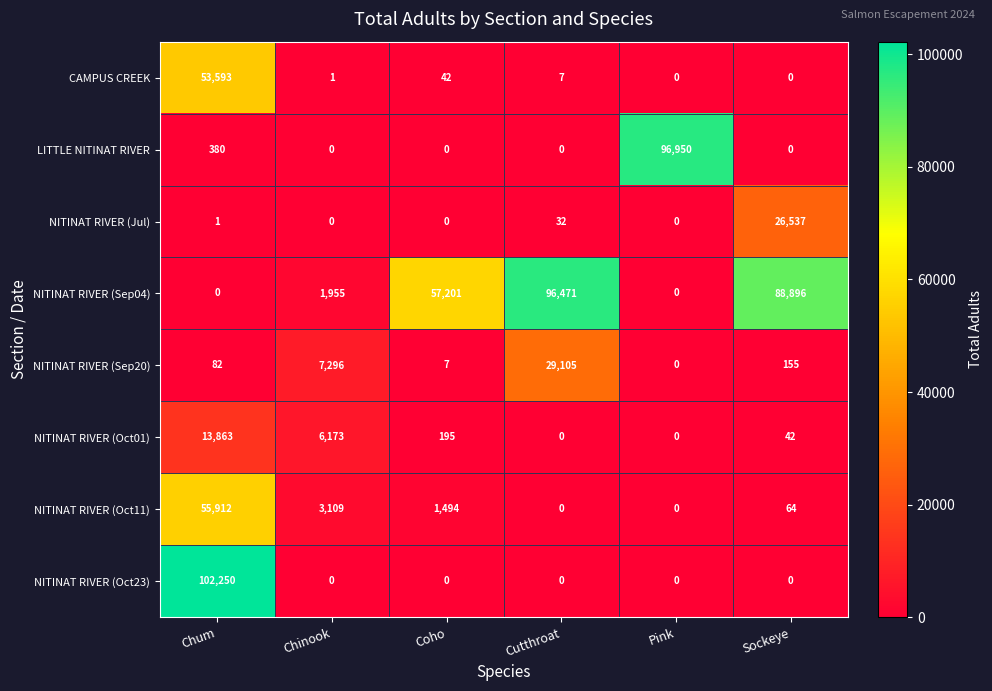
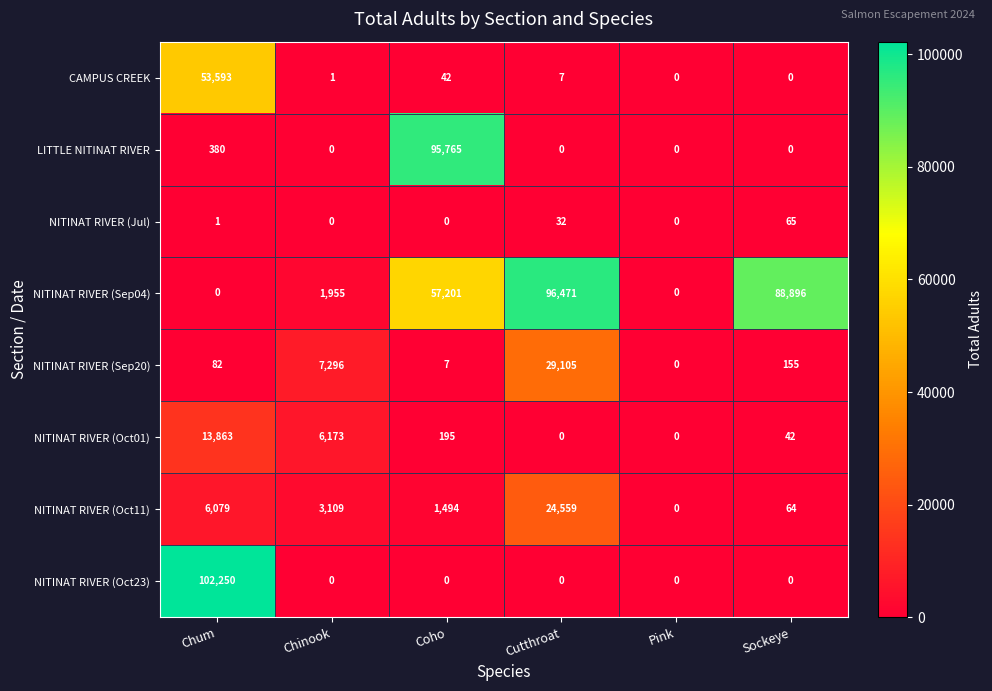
LITTLE NITINAT RIVER, Coho: 0 -> 95,765
LITTLE NITINAT RIVER, Pink: 96,950 -> 0
NITINAT RIVER (Jul), Sockeye: 26,537 -> 65
NITINAT RIVER (Oct11), Chum: 55,912 -> 6,079
NITINAT RIVER (Oct11), Cutthroat: 0 -> 24,559
